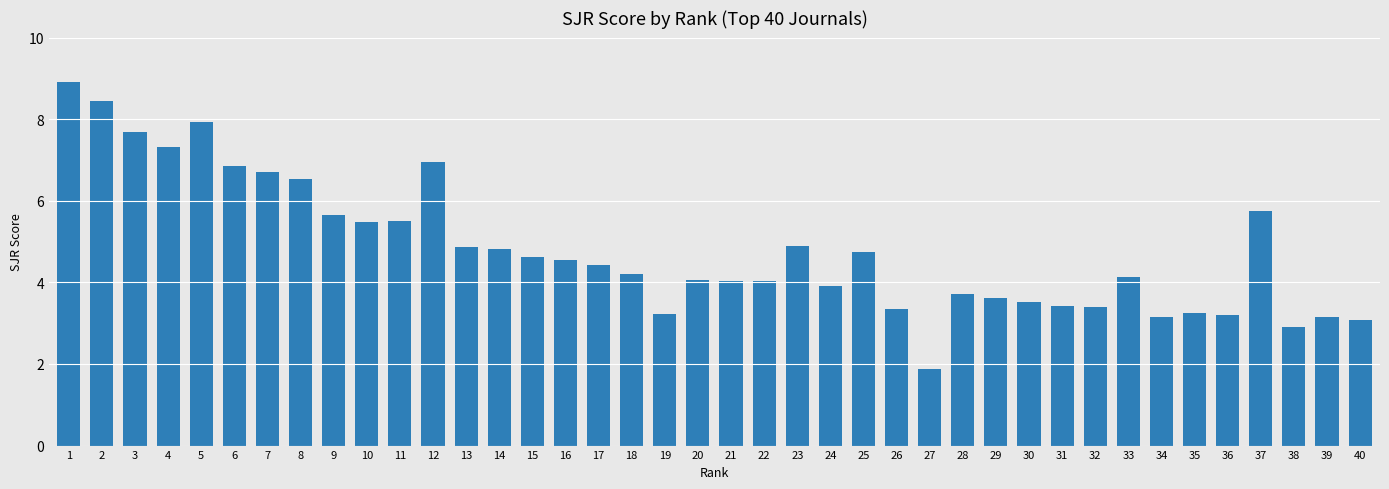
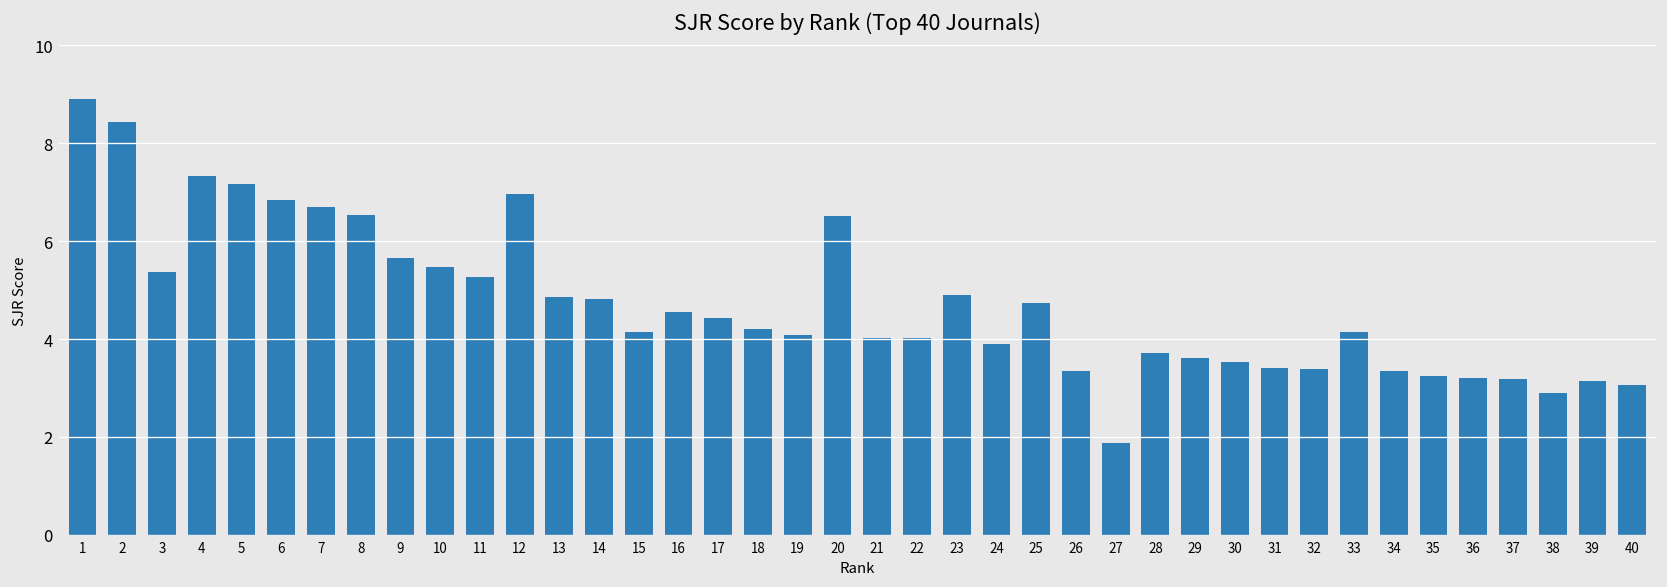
3: 7.7 -> 5.4
5: 7.9 -> 7.2
11: 5.5 -> 5.3
15: 4.6 -> 4.1
19: 3.2 -> 4.1
20: 4.0 -> 6.5
34: 3.1 -> 3.3
37: 5.7 -> 3.2
